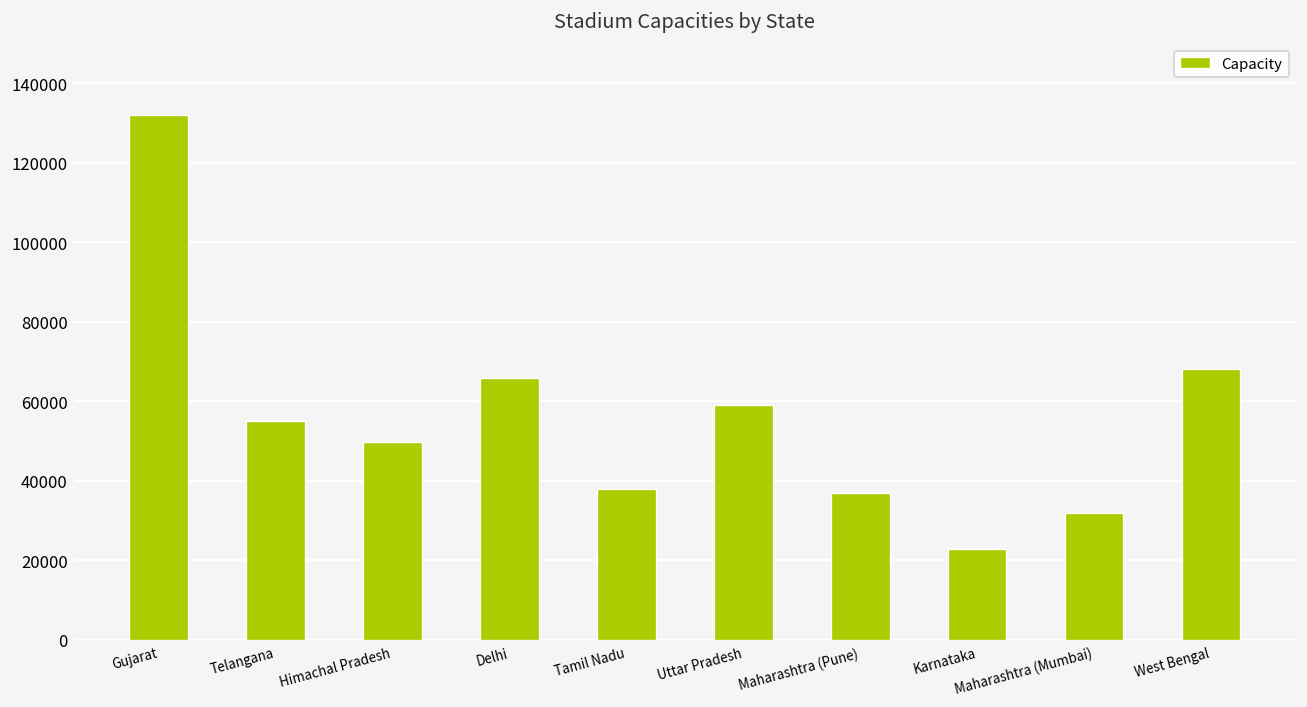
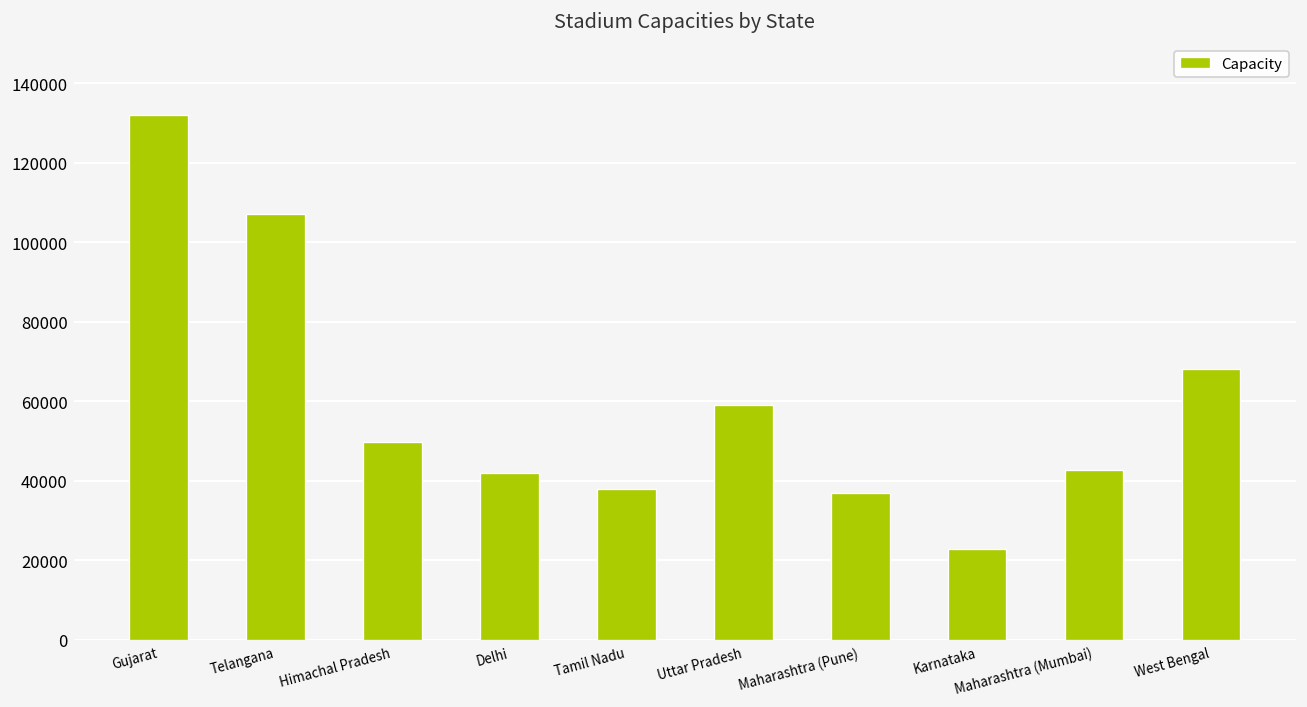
Telangana: 55000 -> 107000
Delhi: 66000 -> 42000
Maharashtra (Mumbai): 32000 -> 43000
